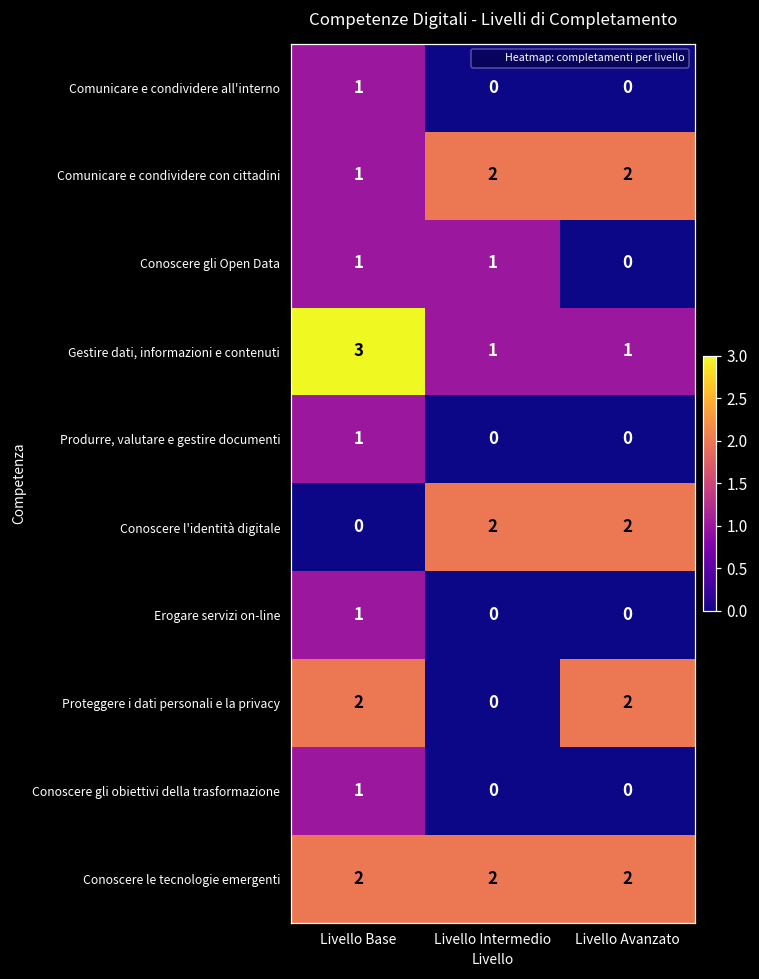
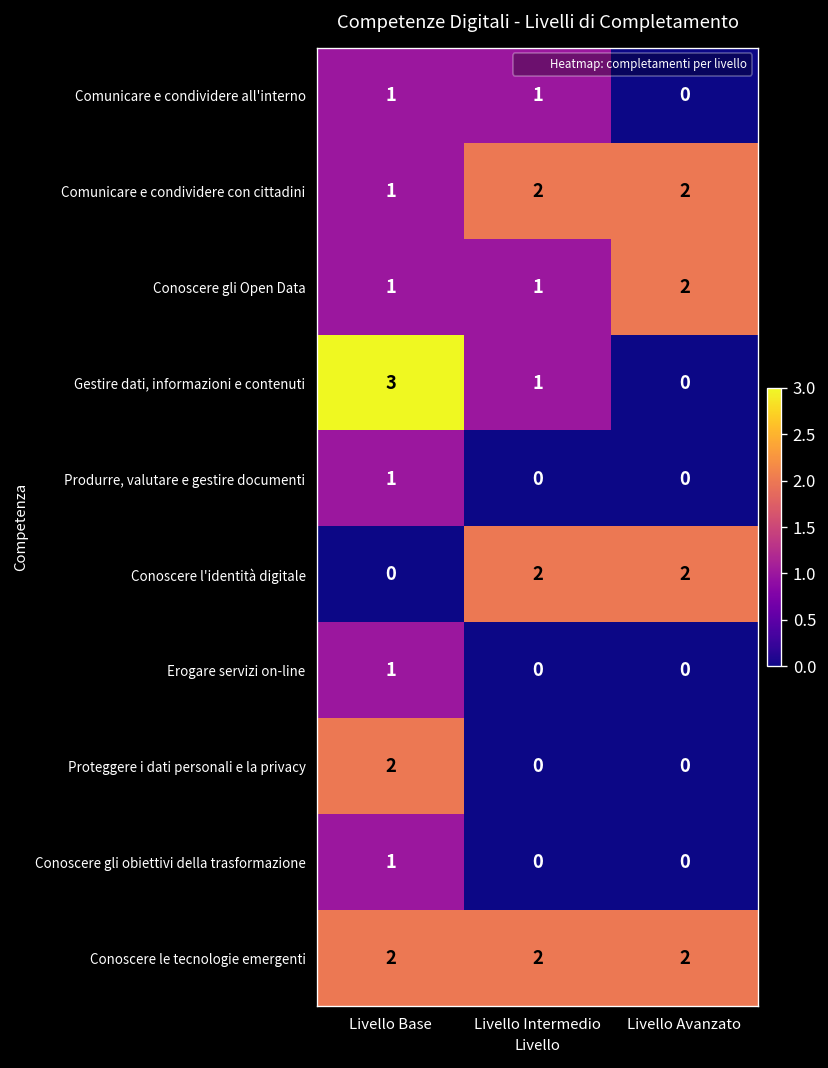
Comunicare e condividere all'interno, Livello Intermedio: 0 -> 1
Conoscere gli Open Data, Livello Avanzato: 0 -> 2
Gestire dati, informazioni e contenuti, Livello Avanzato: 1 -> 0
Proteggere i dati personali e la privacy, Livello Avanzato: 2 -> 0
